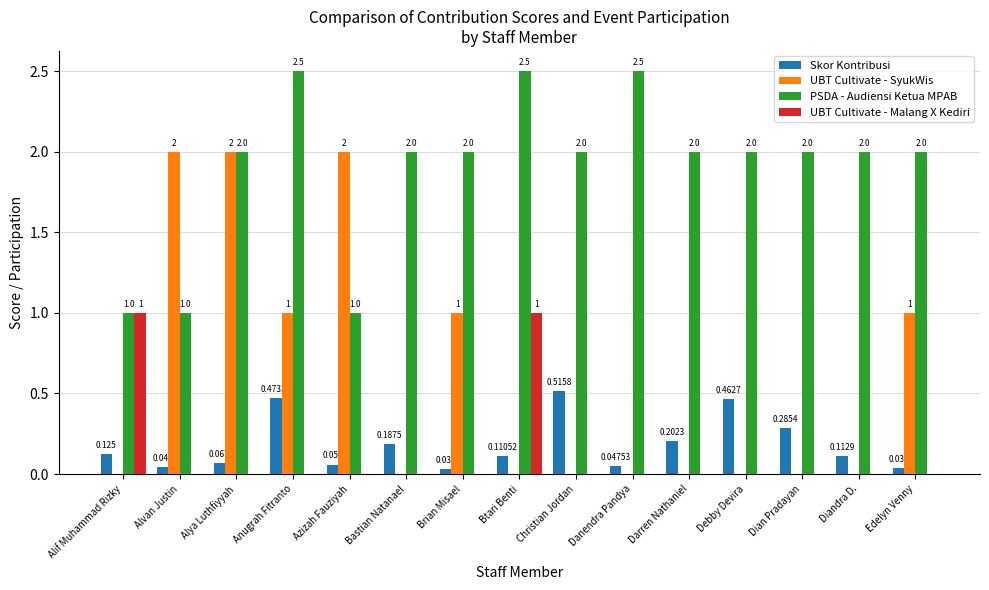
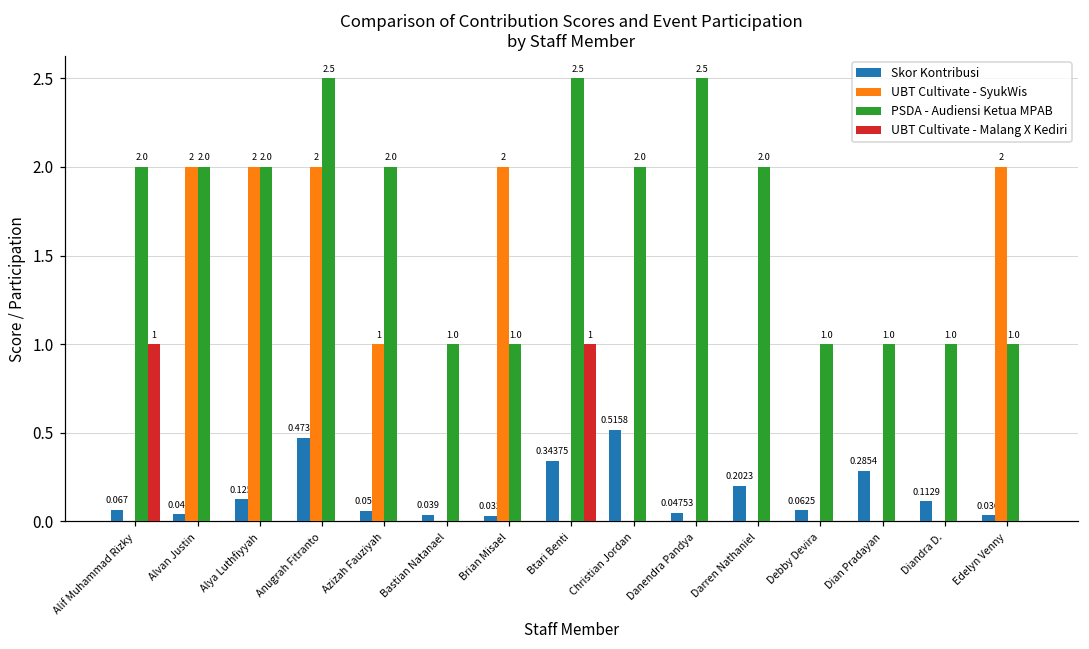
Skor Kontribusi, Alif Muhammad Rizky: 0.125 -> 0.067
PSDA - Audiensi Ketua MPAB, Alif Muhammad Rizky: 1.0 -> 2.0
PSDA - Audiensi Ketua MPAB, Alvan Justin: 1.0 -> 2.0
Skor Kontribusi, Alya Luthfiyyah: 0.067 -> 0.125
UBT Cultivate - SyukWis, Anugrah Fitranto: 1 -> 2
UBT Cultivate - SyukWis, Azizah Fauziyah: 2 -> 1
PSDA - Audiensi Ketua MPAB, Azizah Fauziyah: 1.0 -> 2.0
Skor Kontribusi, Bastian Natanael: 0.1875 -> 0.039
PSDA - Audiensi Ketua MPAB, Bastian Natanael: 2.0 -> 1.0
UBT Cultivate - SyukWis, Brian Misael: 1 -> 2
PSDA - Audiensi Ketua MPAB, Brian Misael: 2.0 -> 1.0
Skor Kontribusi, Btari Benti: 0.11052 -> 0.34375
Skor Kontribusi, Debby Devira: 0.4627 -> 0.0625
PSDA - Audiensi Ketua MPAB, Debby Devira: 2.0 -> 1.0
PSDA - Audiensi Ketua MPAB, Dian Pradayan: 2.0 -> 1.0
PSDA - Audiensi Ketua MPAB, Diandra D.: 2.0 -> 1.0
UBT Cultivate - SyukWis, Edelyn Venny: 1 -> 2
PSDA - Audiensi Ketua MPAB, Edelyn Venny: 2.0 -> 1.0
